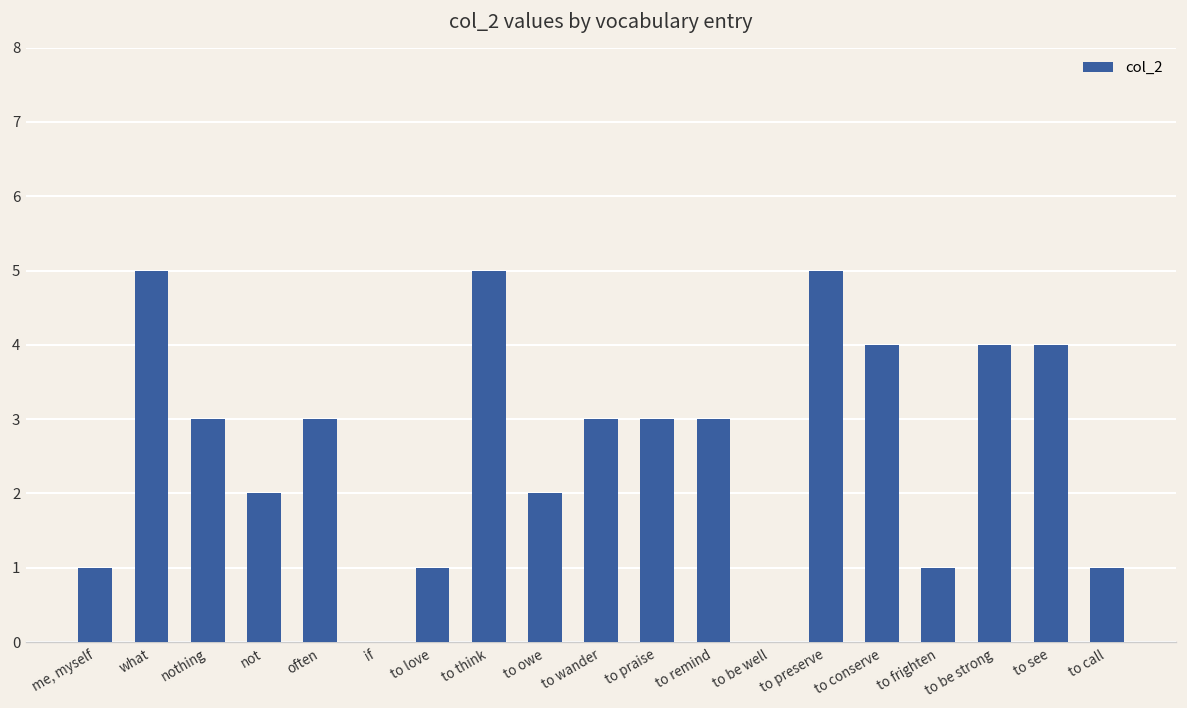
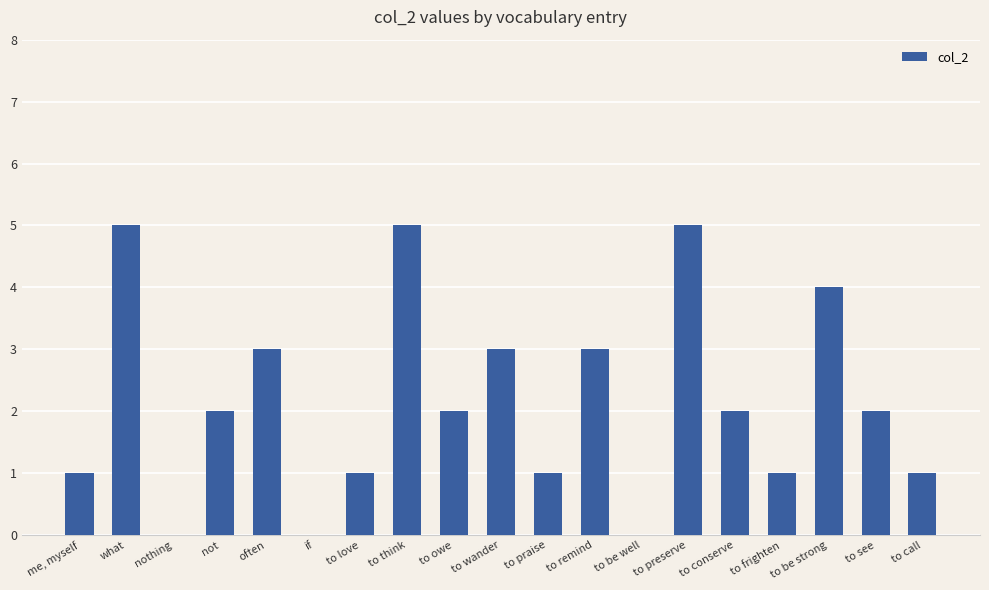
nothing: 3 -> 0
to praise: 3 -> 1
to conserve: 4 -> 2
to see: 4 -> 2
